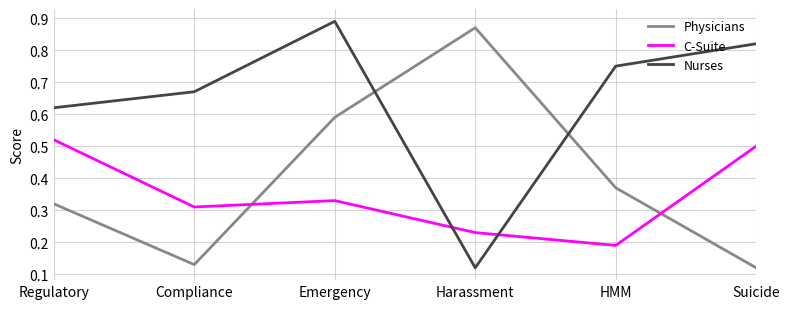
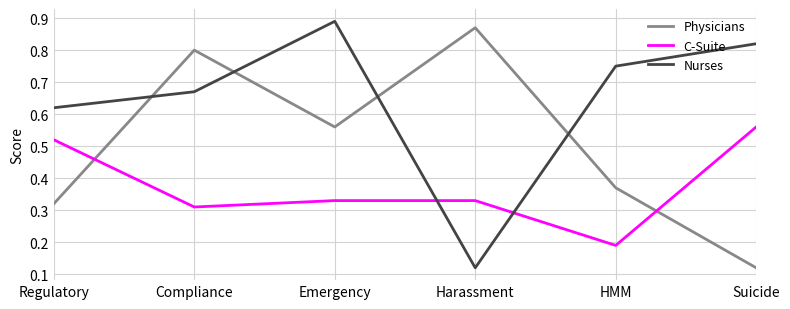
Physicians, Compliance: 0.13 -> 0.80
Physicians, Emergency: 0.59 -> 0.56
C-Suite, Harassment: 0.23 -> 0.33
C-Suite, Suicide: 0.50 -> 0.56
